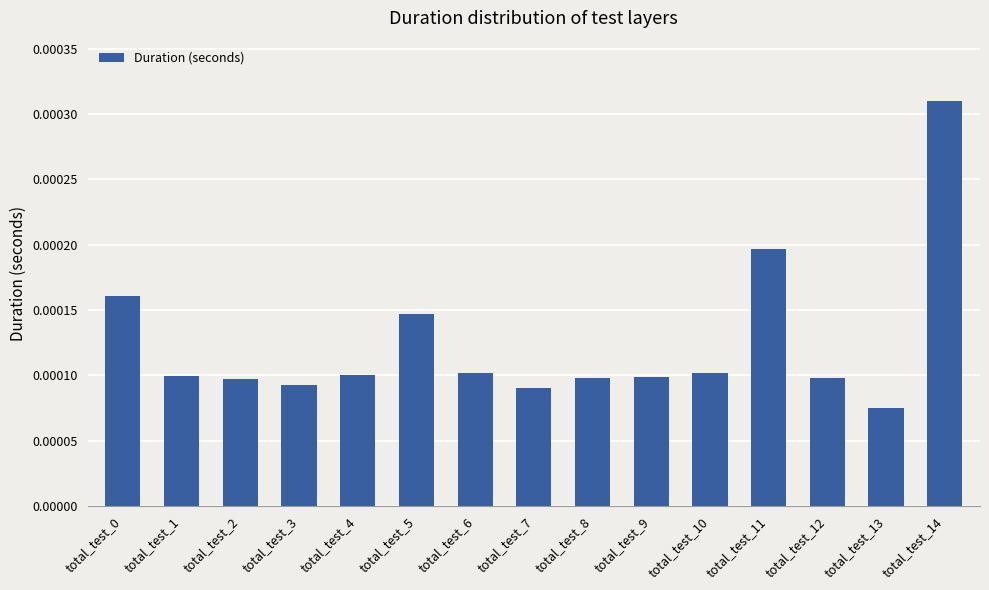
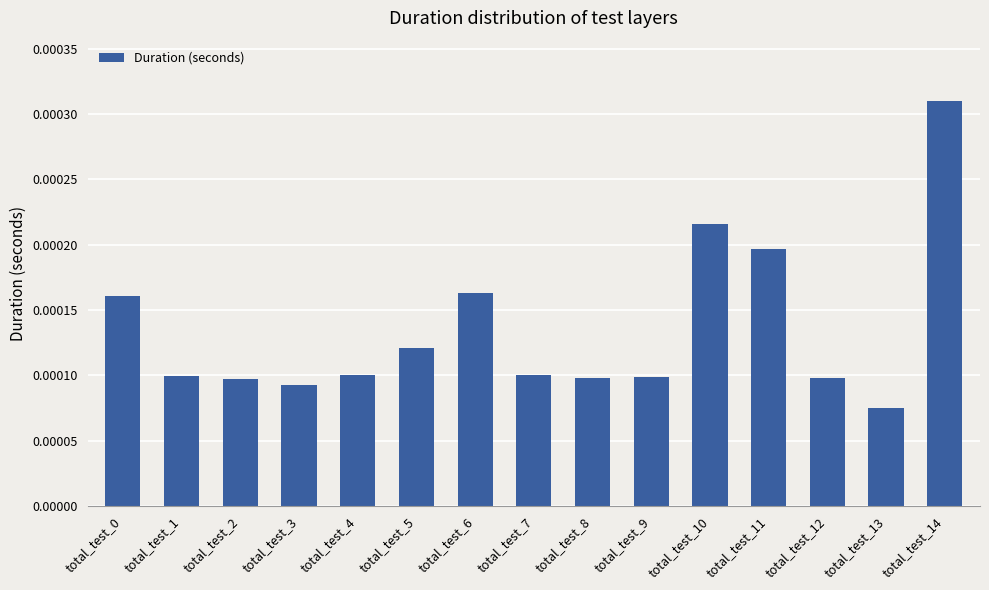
total_test_5: 0.000147 -> 0.000121
total_test_6: 0.000102 -> 0.000163
total_test_7: 0.000090 -> 0.000100
total_test_10: 0.000102 -> 0.000216
